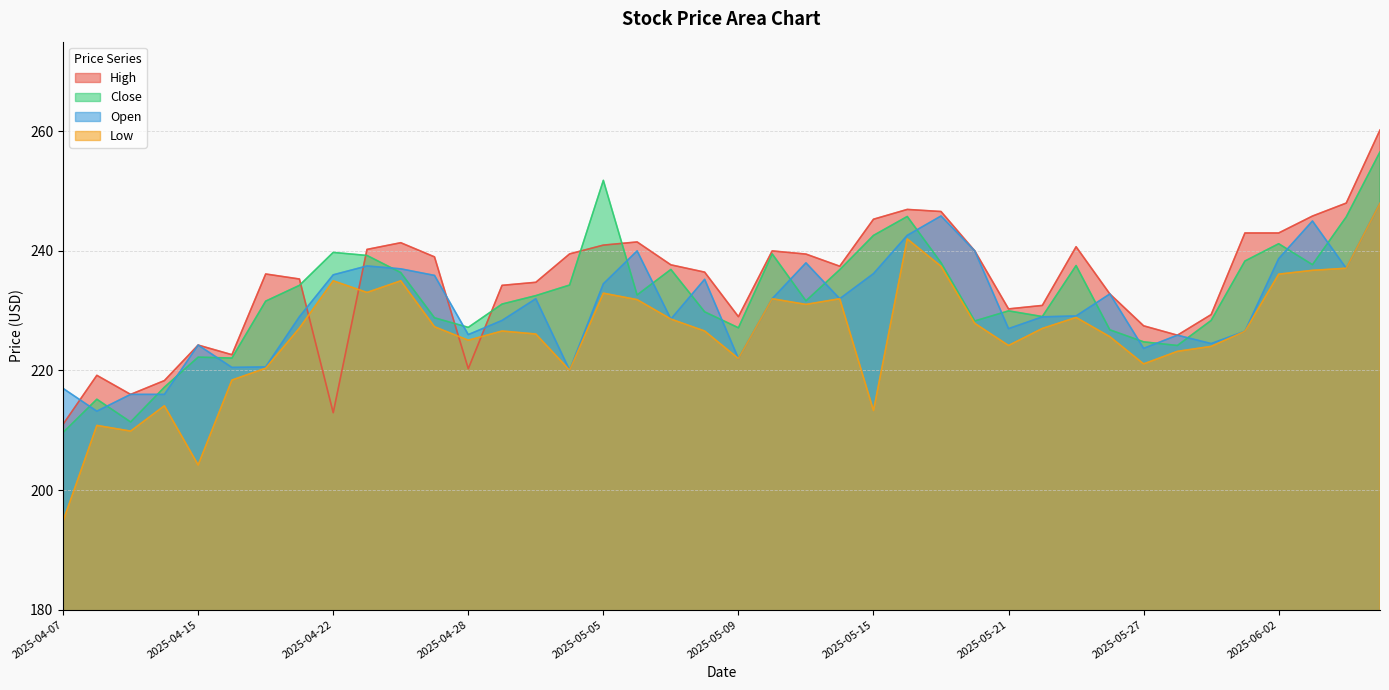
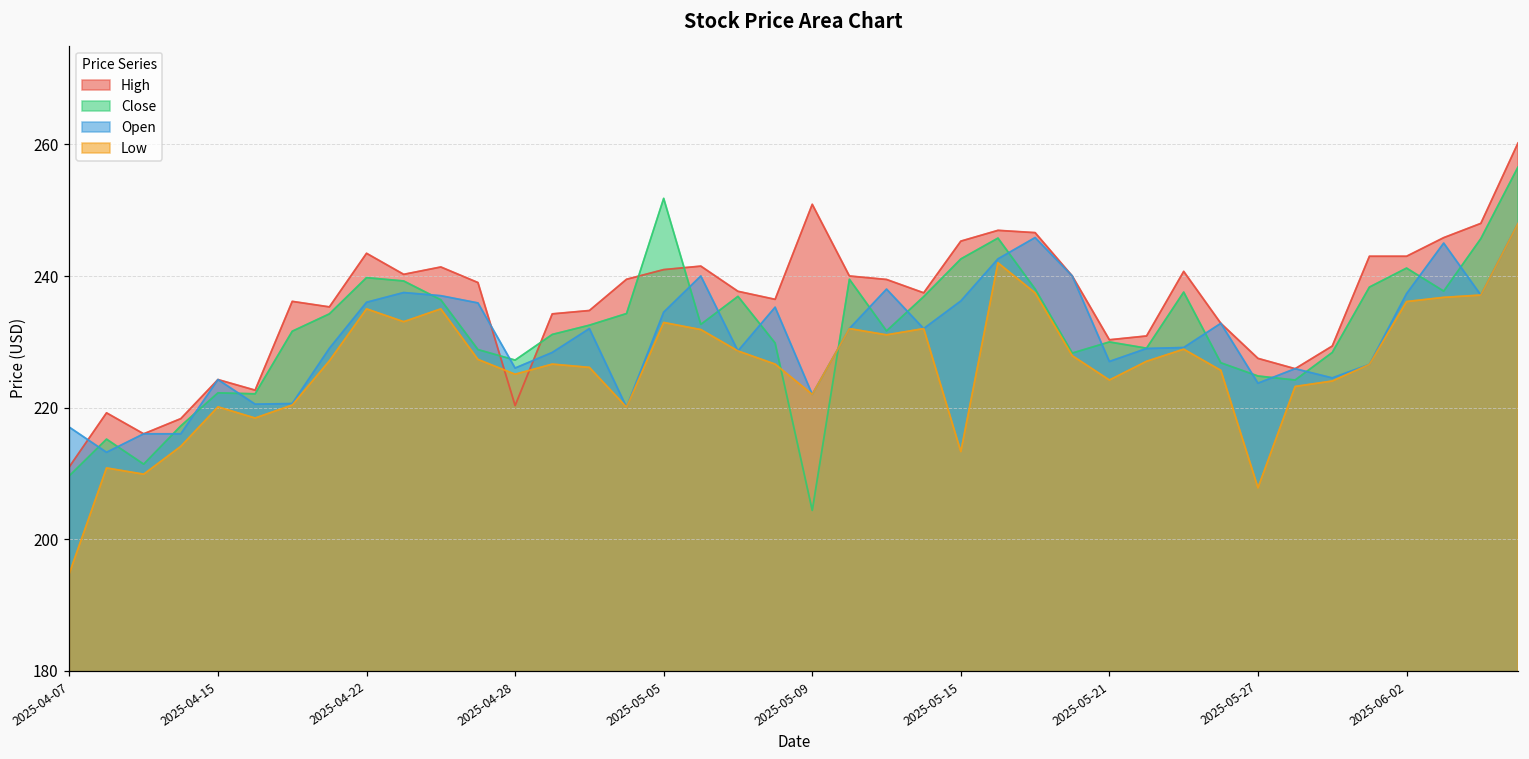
Low, 2025-04-15: 204 -> 220
High, 2025-04-22: 213 -> 243
High, 2025-05-09: 229 -> 251
Close, 2025-05-09: 227 -> 204
Low, 2025-05-27: 221 -> 208
Open, 2025-06-02: 239 -> 237
